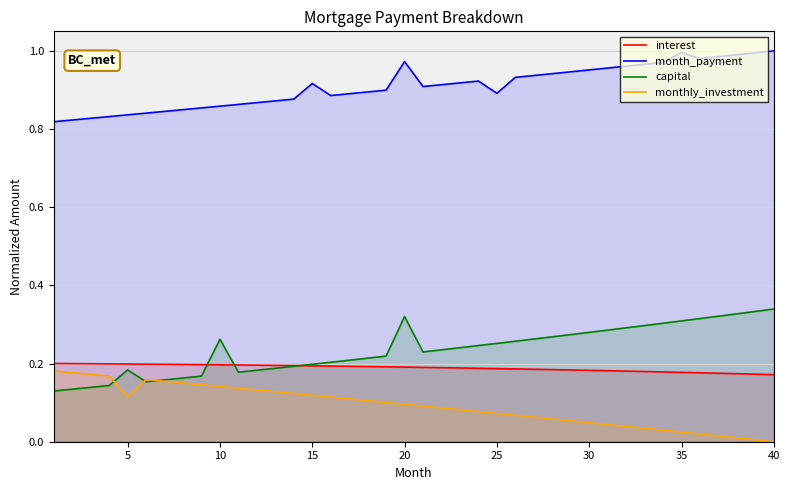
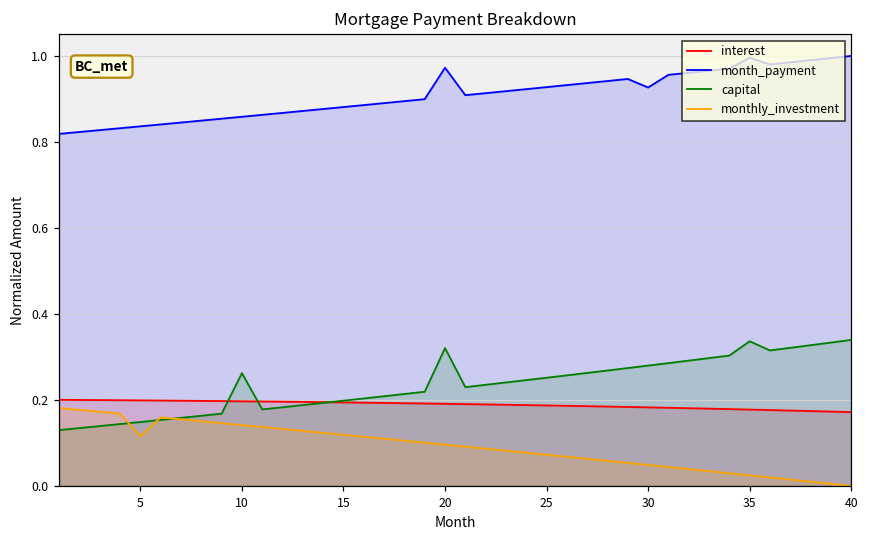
capital, 5: 0.18 -> 0.15
month_payment, 15: 0.92 -> 0.88
month_payment, 25: 0.89 -> 0.93
month_payment, 30: 0.95 -> 0.93
capital, 35: 0.31 -> 0.34
